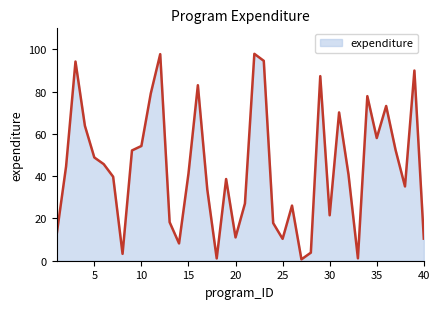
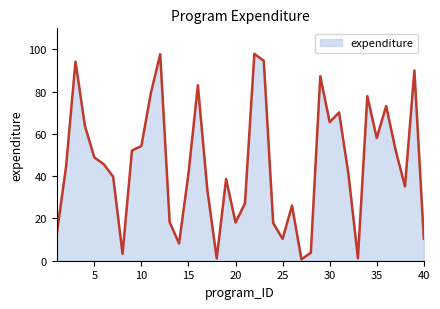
20: 11 -> 18
30: 22 -> 66
